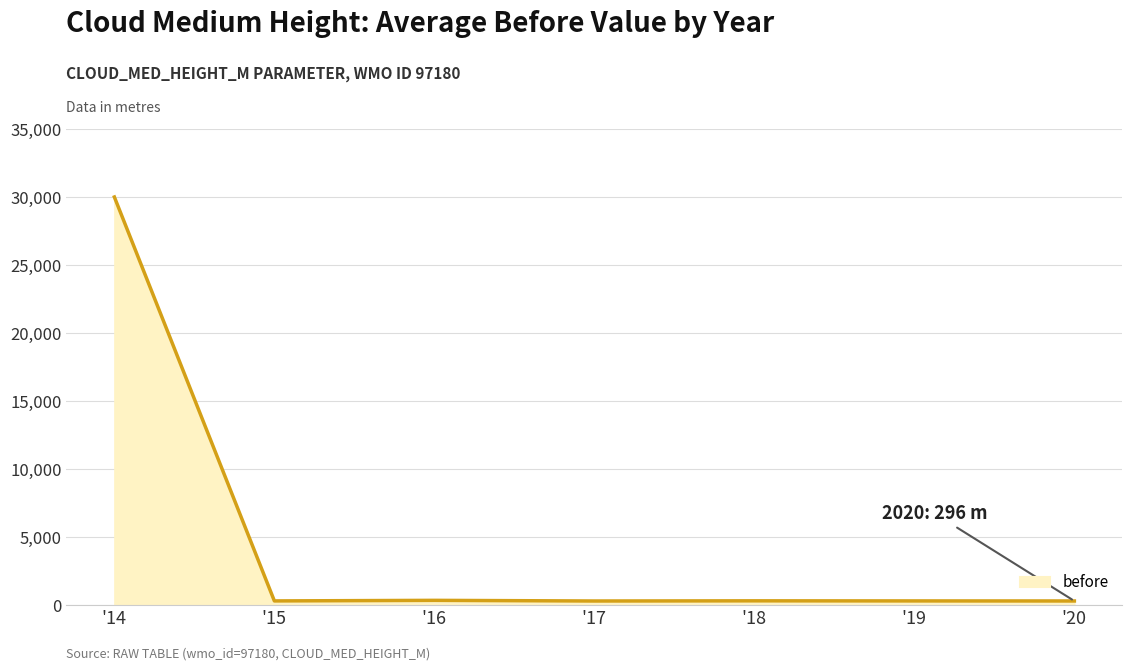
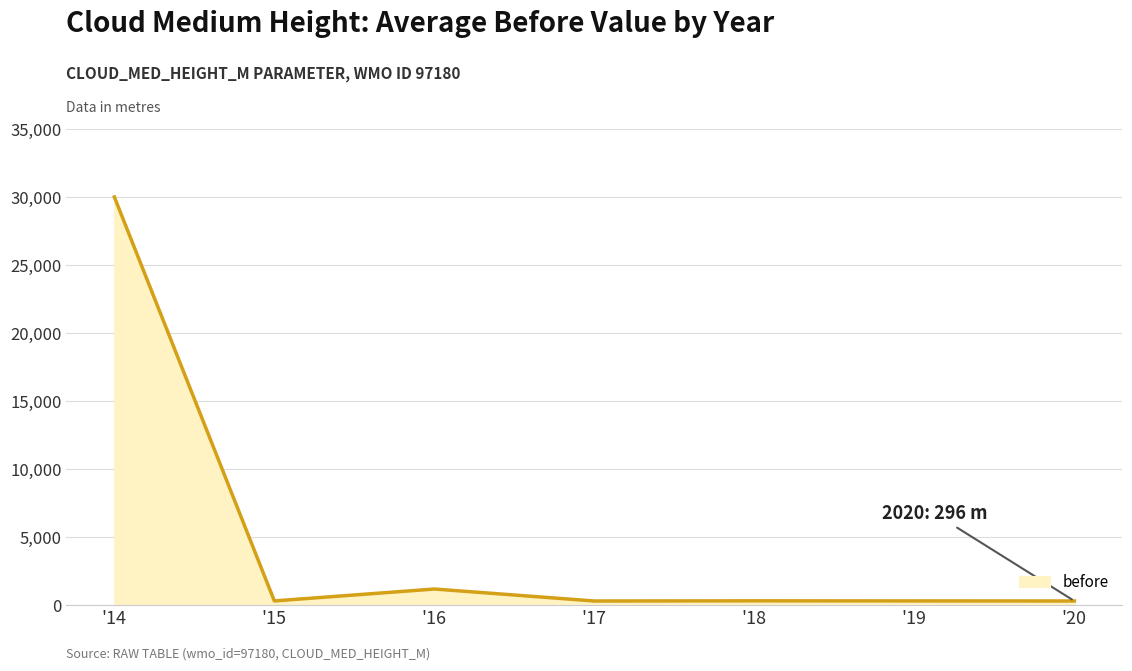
'16: 300 -> 1,200
